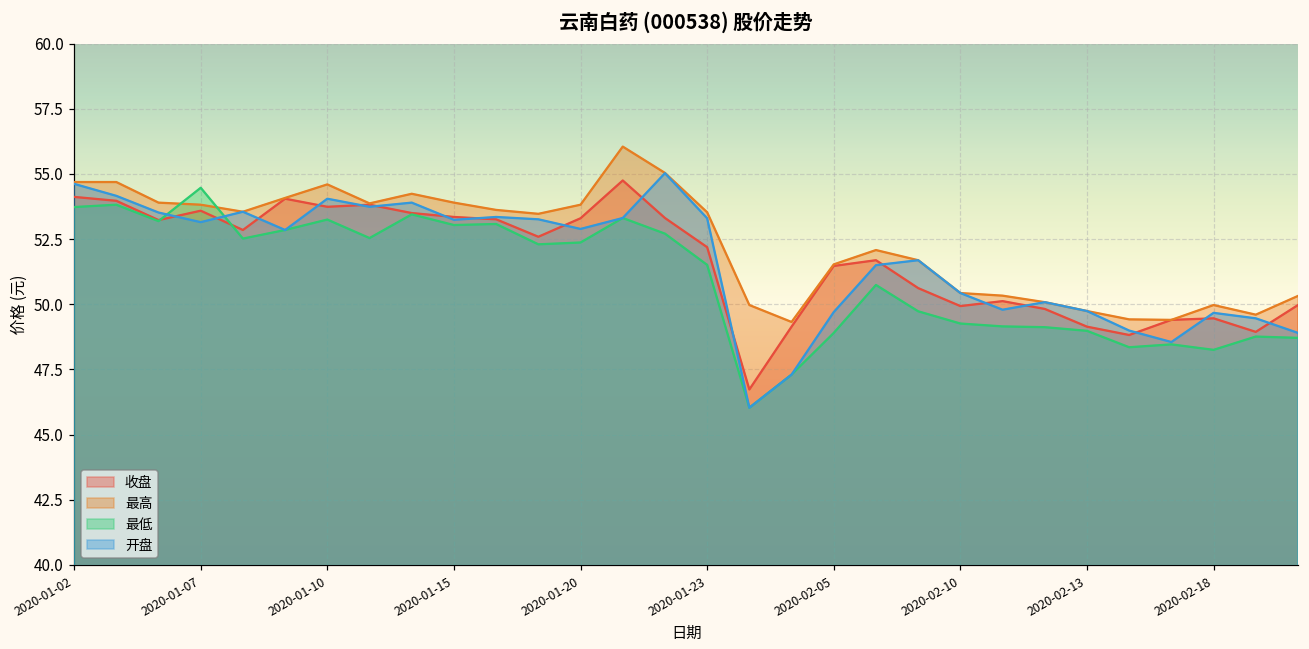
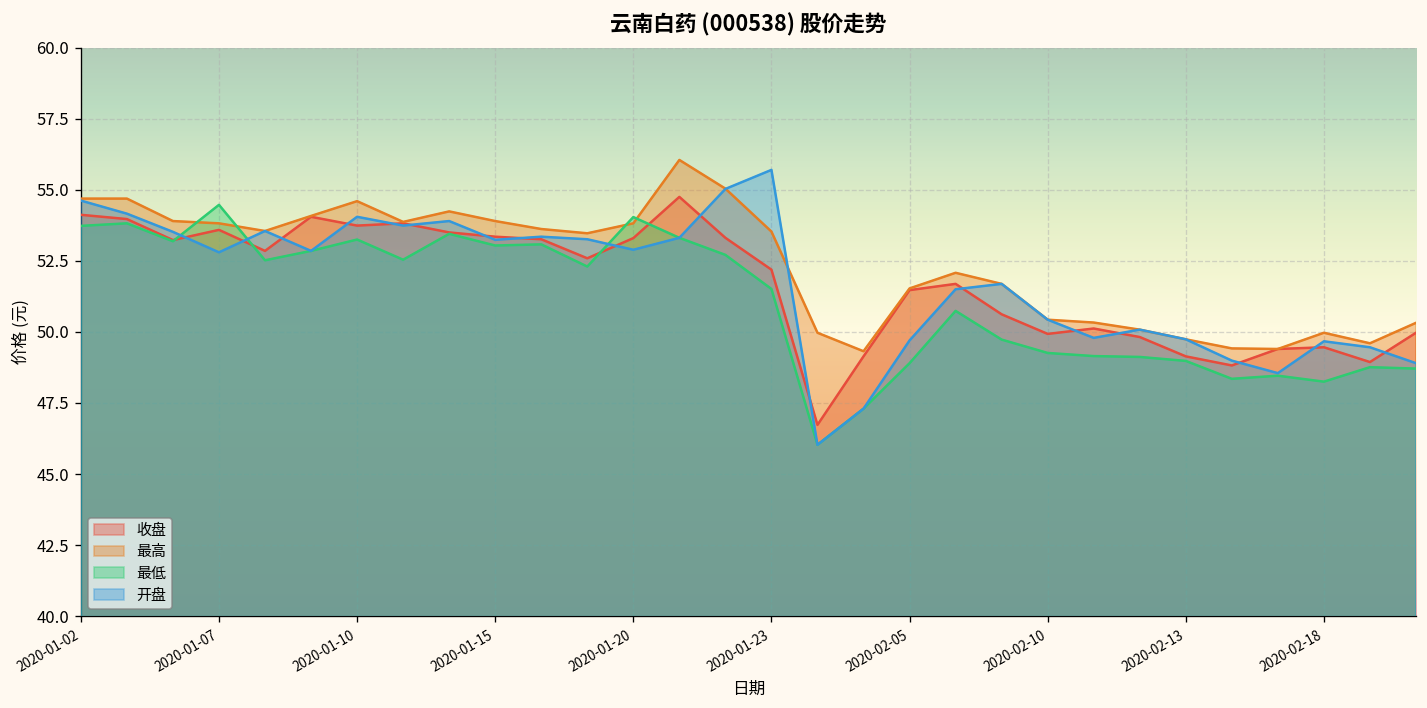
开盘, 2020-01-07: 53.2 -> 52.8
最低, 2020-01-20: 52.4 -> 54.0
开盘, 2020-01-23: 53.3 -> 55.7
